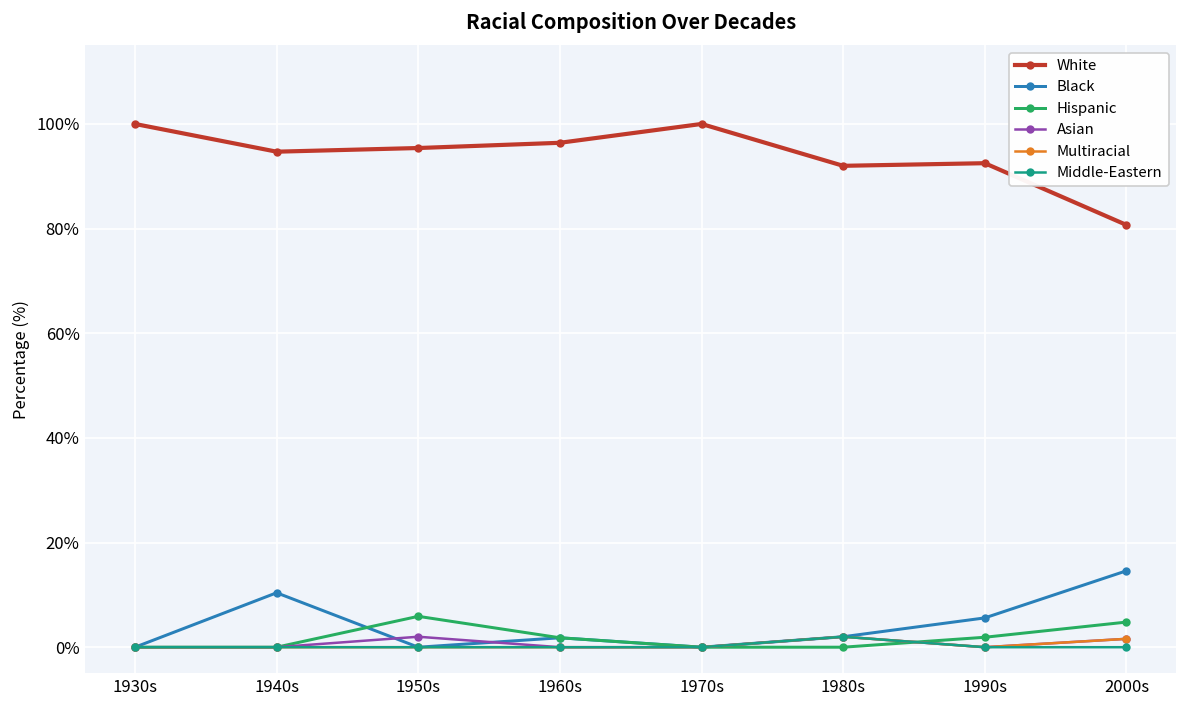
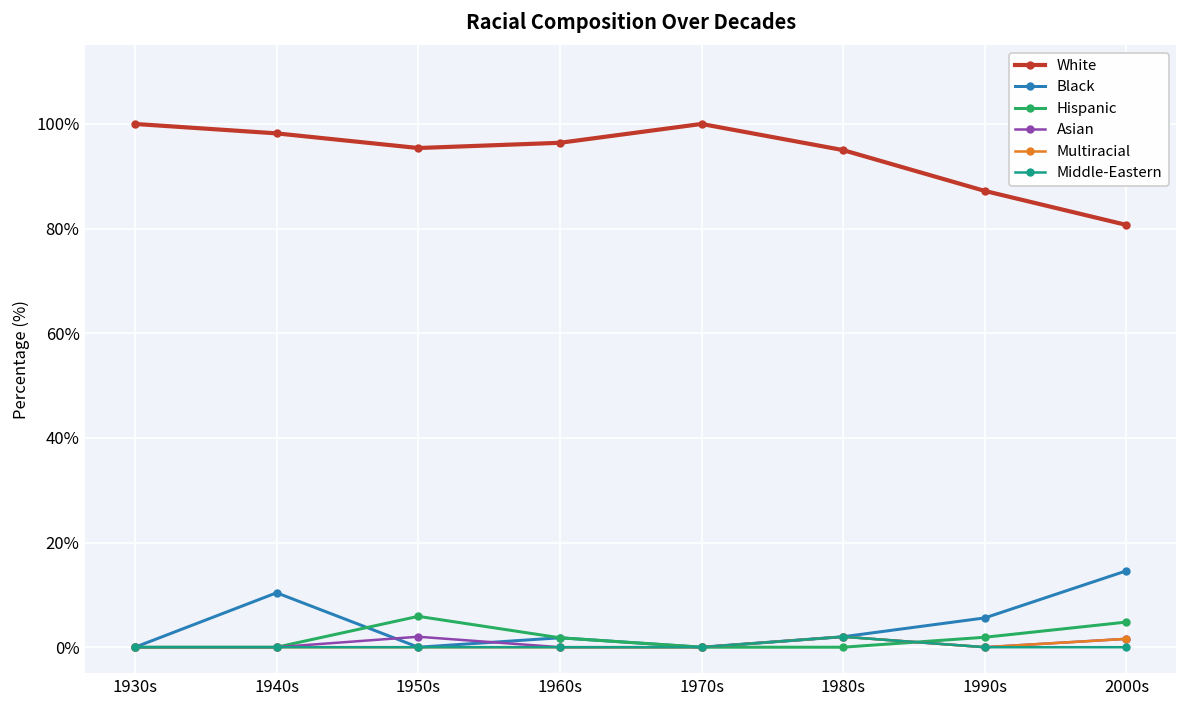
White, 1940s: 95% -> 98%
White, 1980s: 92% -> 95%
White, 1990s: 93% -> 87%
